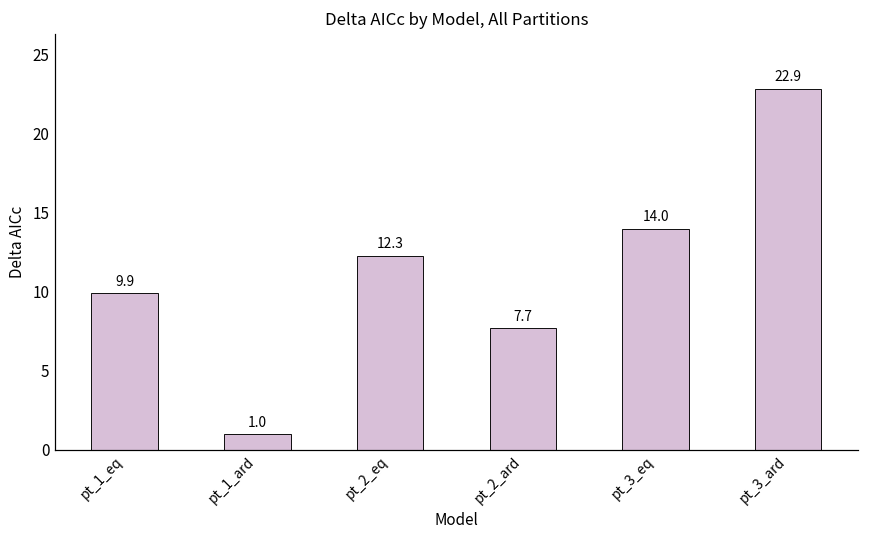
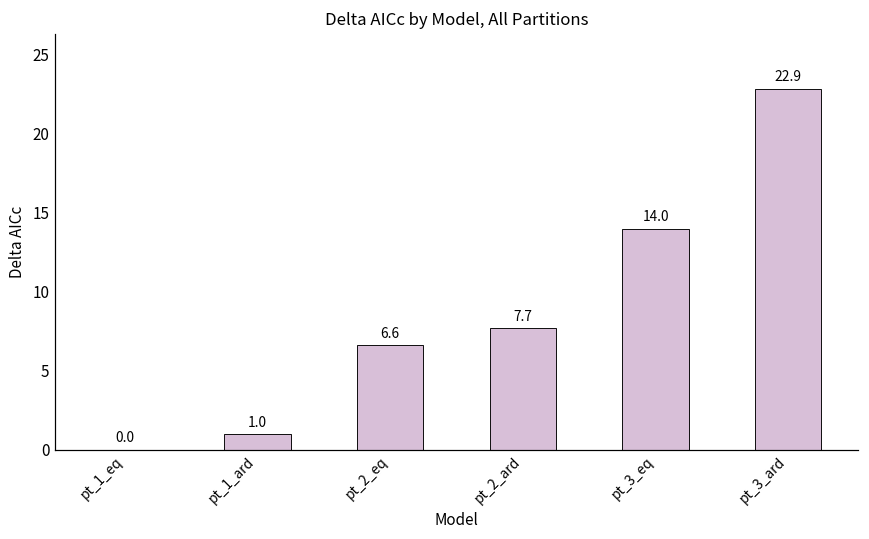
pt_1_eq: 9.9 -> 0.0
pt_2_eq: 12.3 -> 6.6
